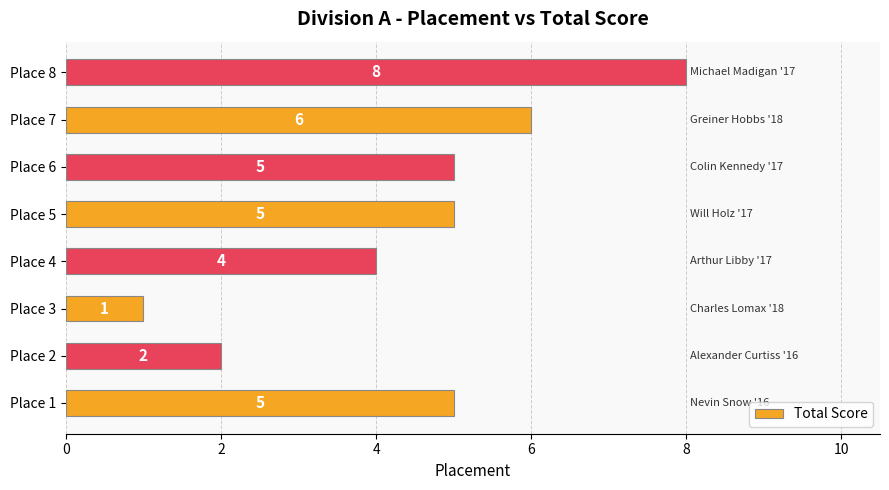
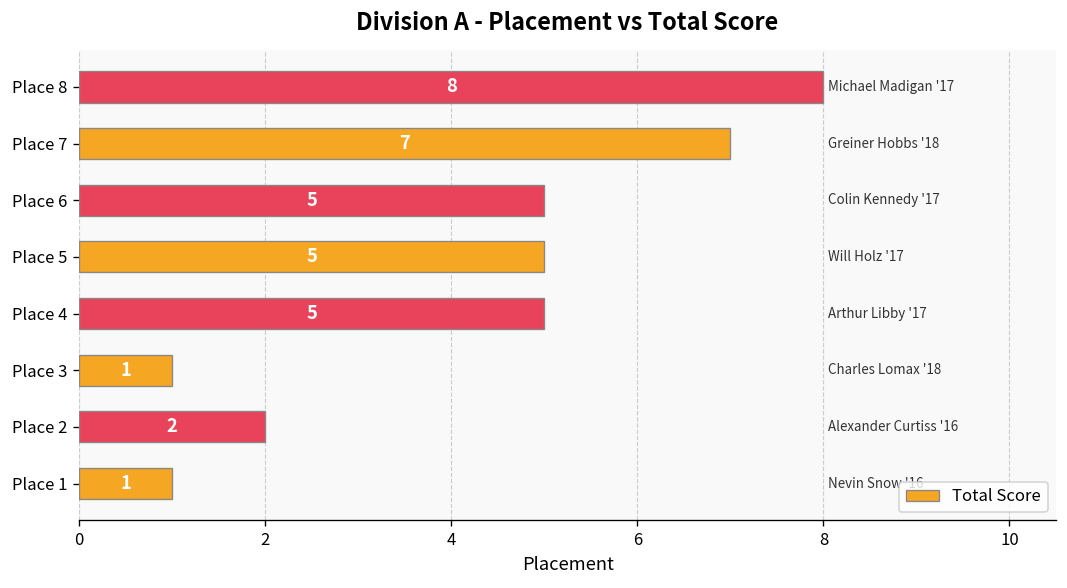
Place 7: 6 -> 7
Place 4: 4 -> 5
Place 1: 5 -> 1
